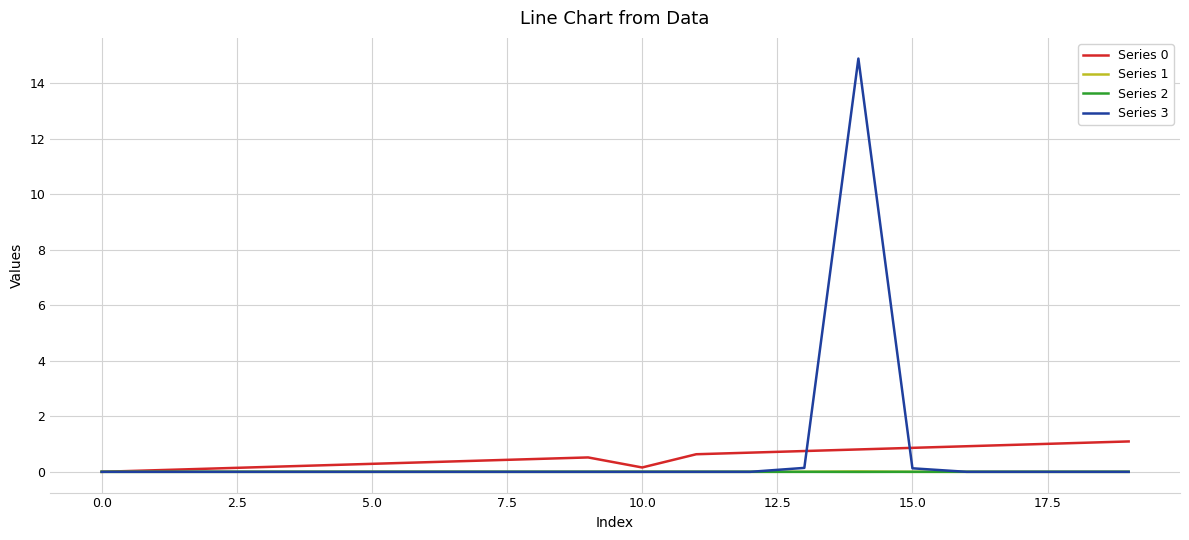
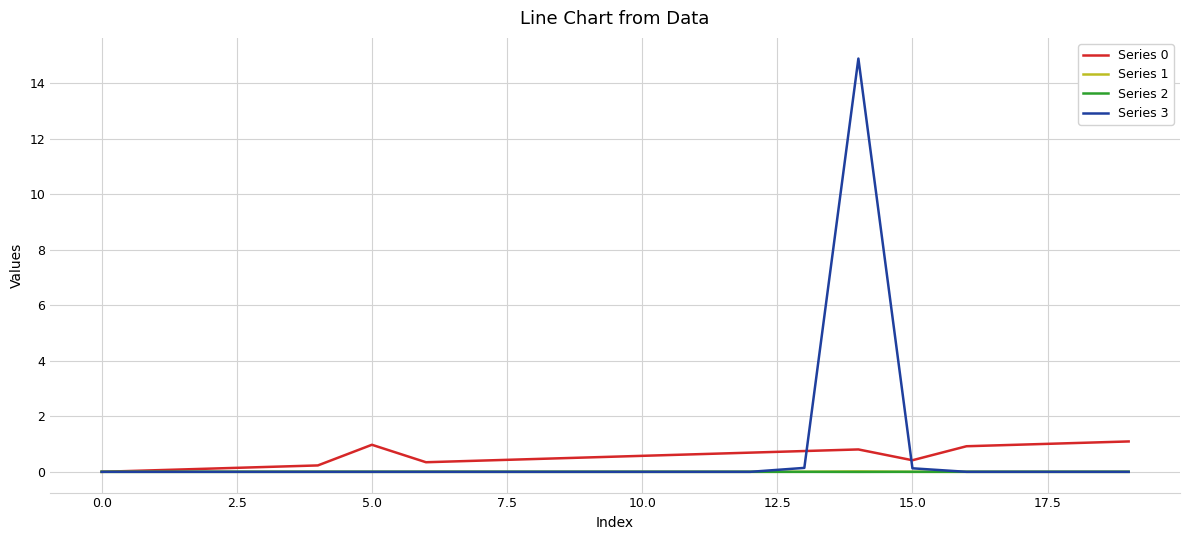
Series 0, 5.0: 0.3 -> 1.0
Series 0, 10.0: 0.2 -> 0.6
Series 0, 15.0: 0.9 -> 0.4
